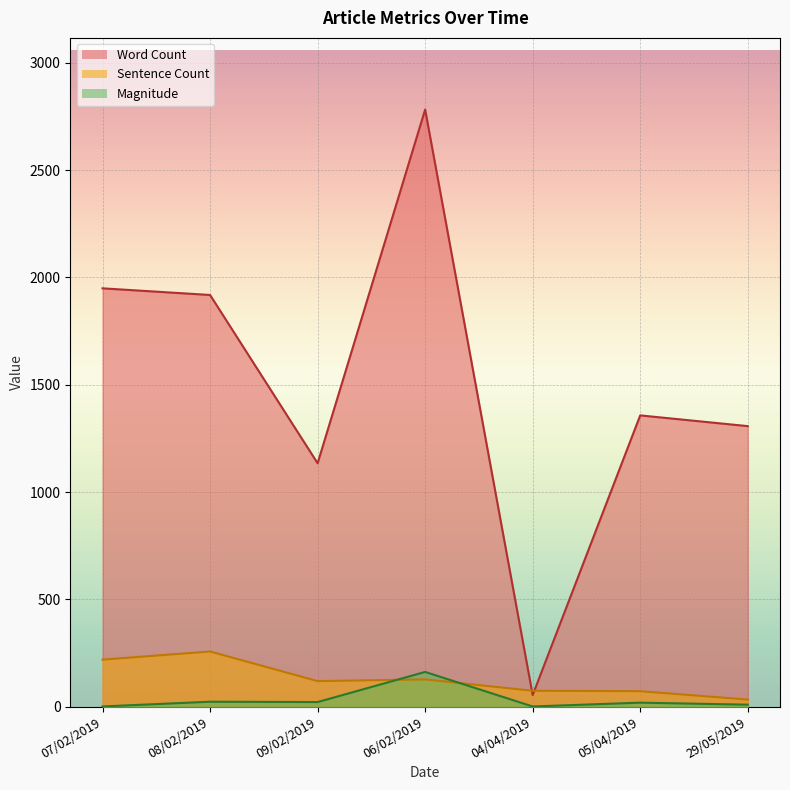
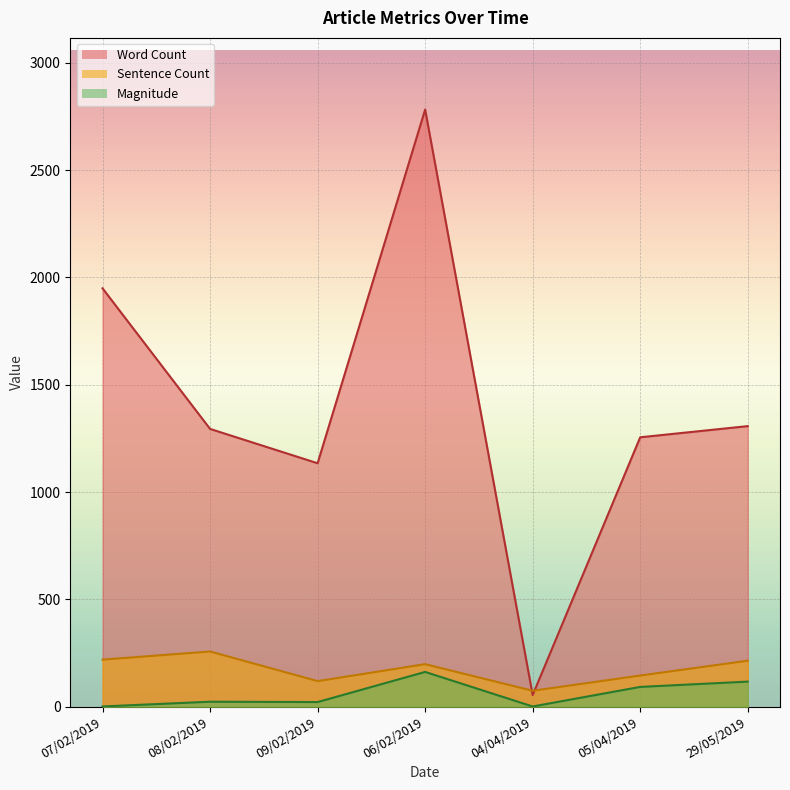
Word Count, 08/02/2019: 1920 -> 1290
Sentence Count, 06/02/2019: 130 -> 200
Word Count, 05/04/2019: 1360 -> 1260
Sentence Count, 05/04/2019: 70 -> 150
Magnitude, 05/04/2019: 20 -> 90
Sentence Count, 29/05/2019: 30 -> 210
Magnitude, 29/05/2019: 10 -> 120
